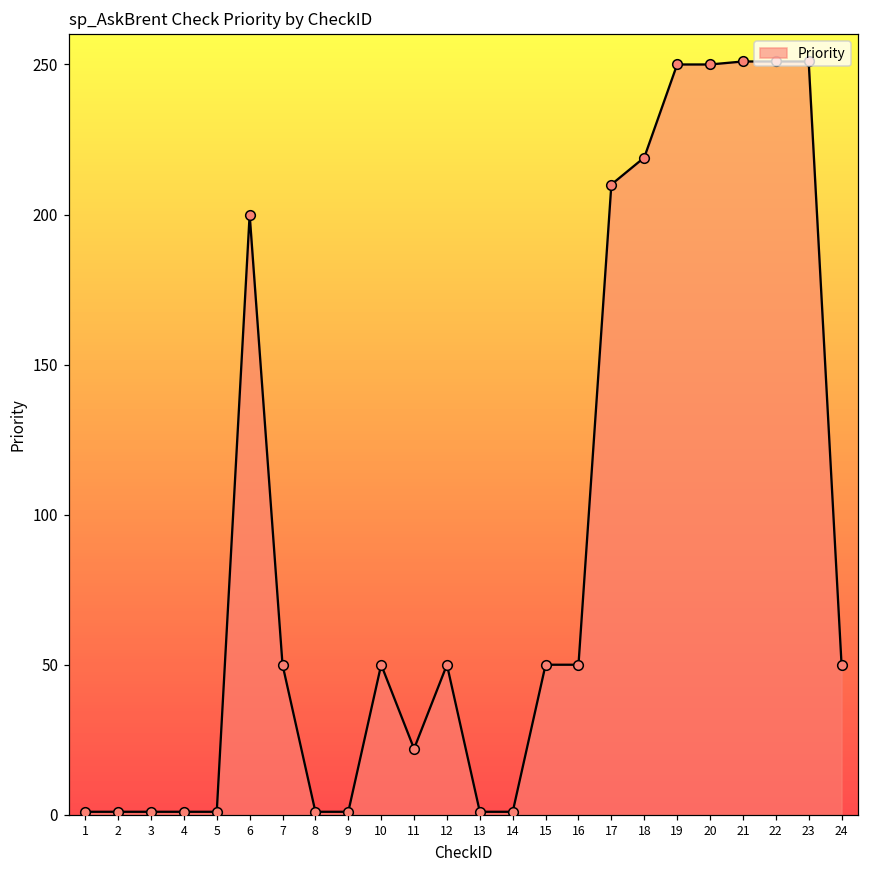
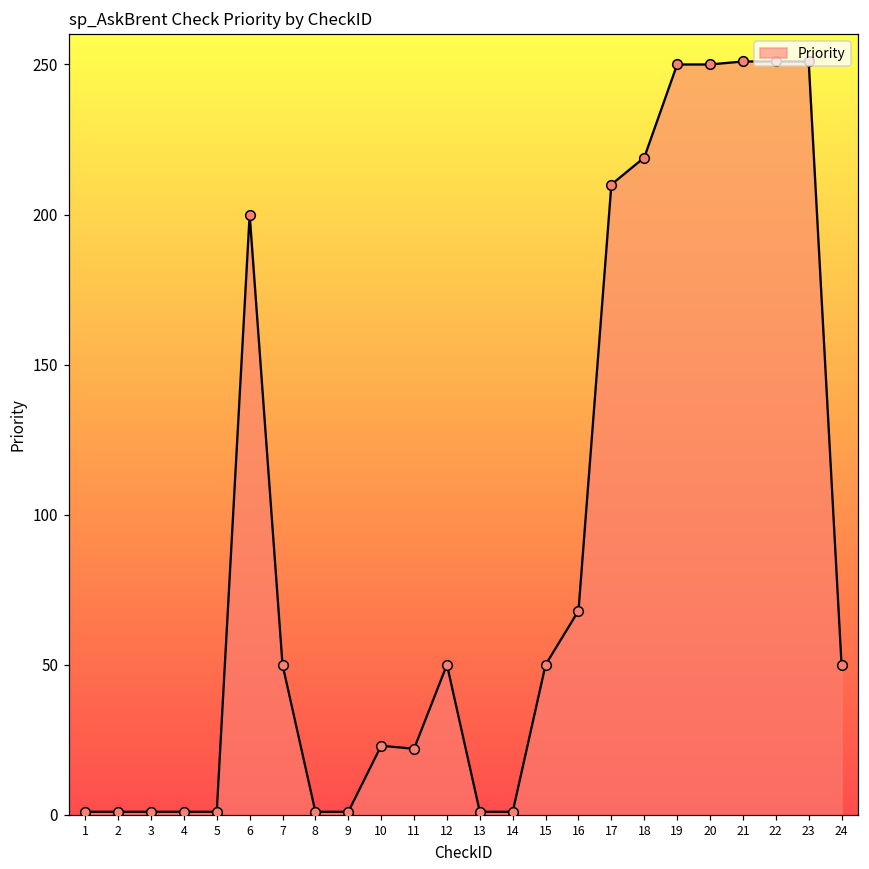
10: 50 -> 23
16: 50 -> 68
